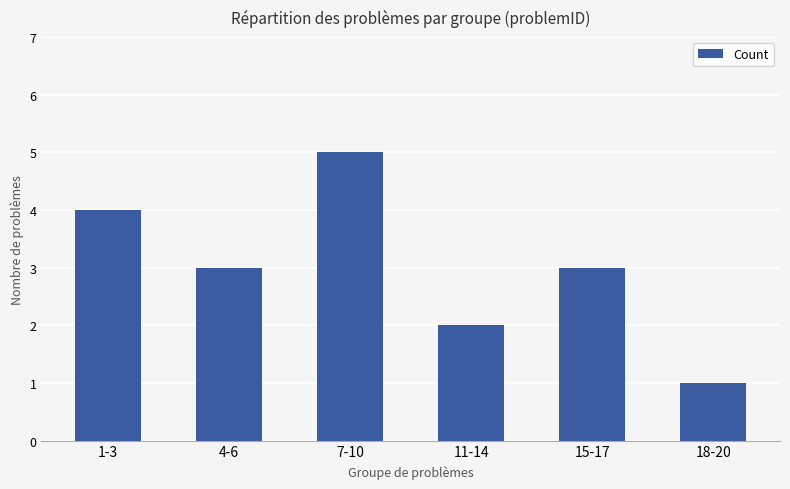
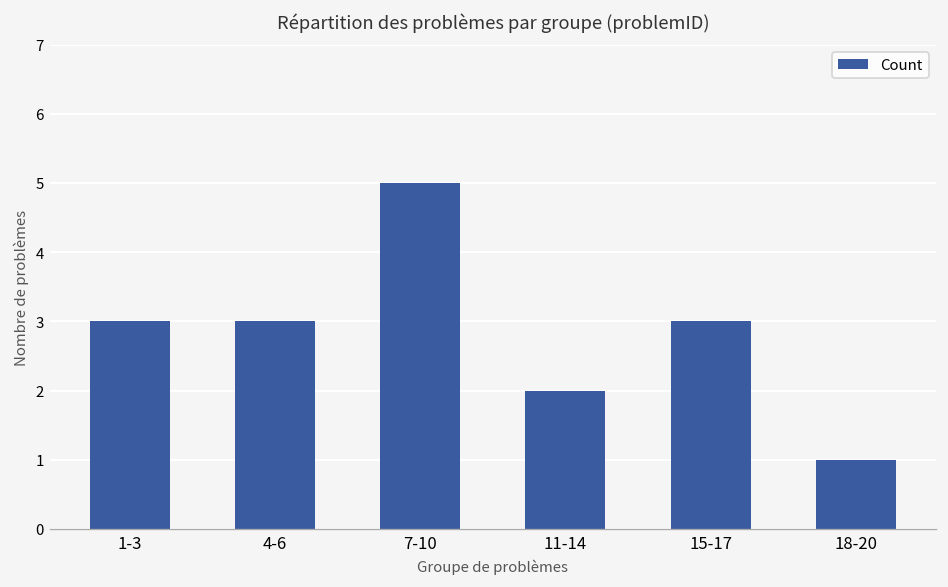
1-3: 4 -> 3
